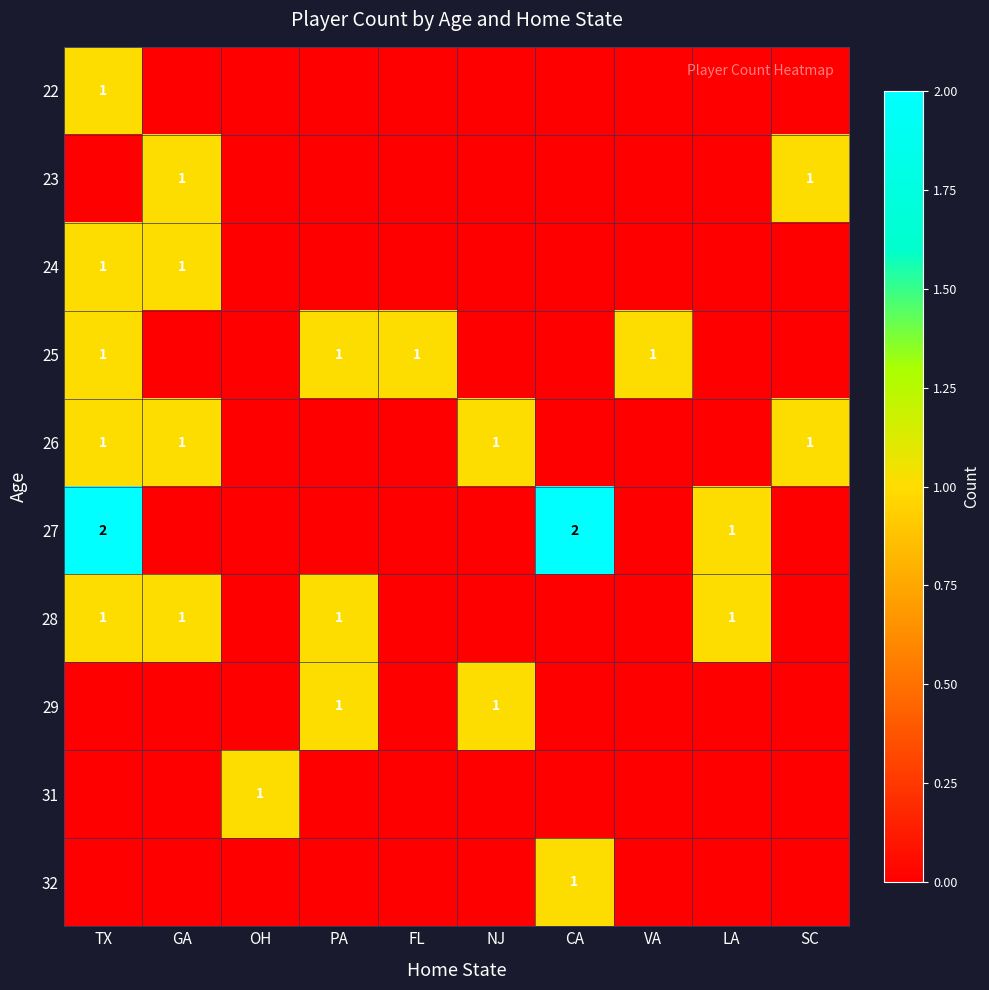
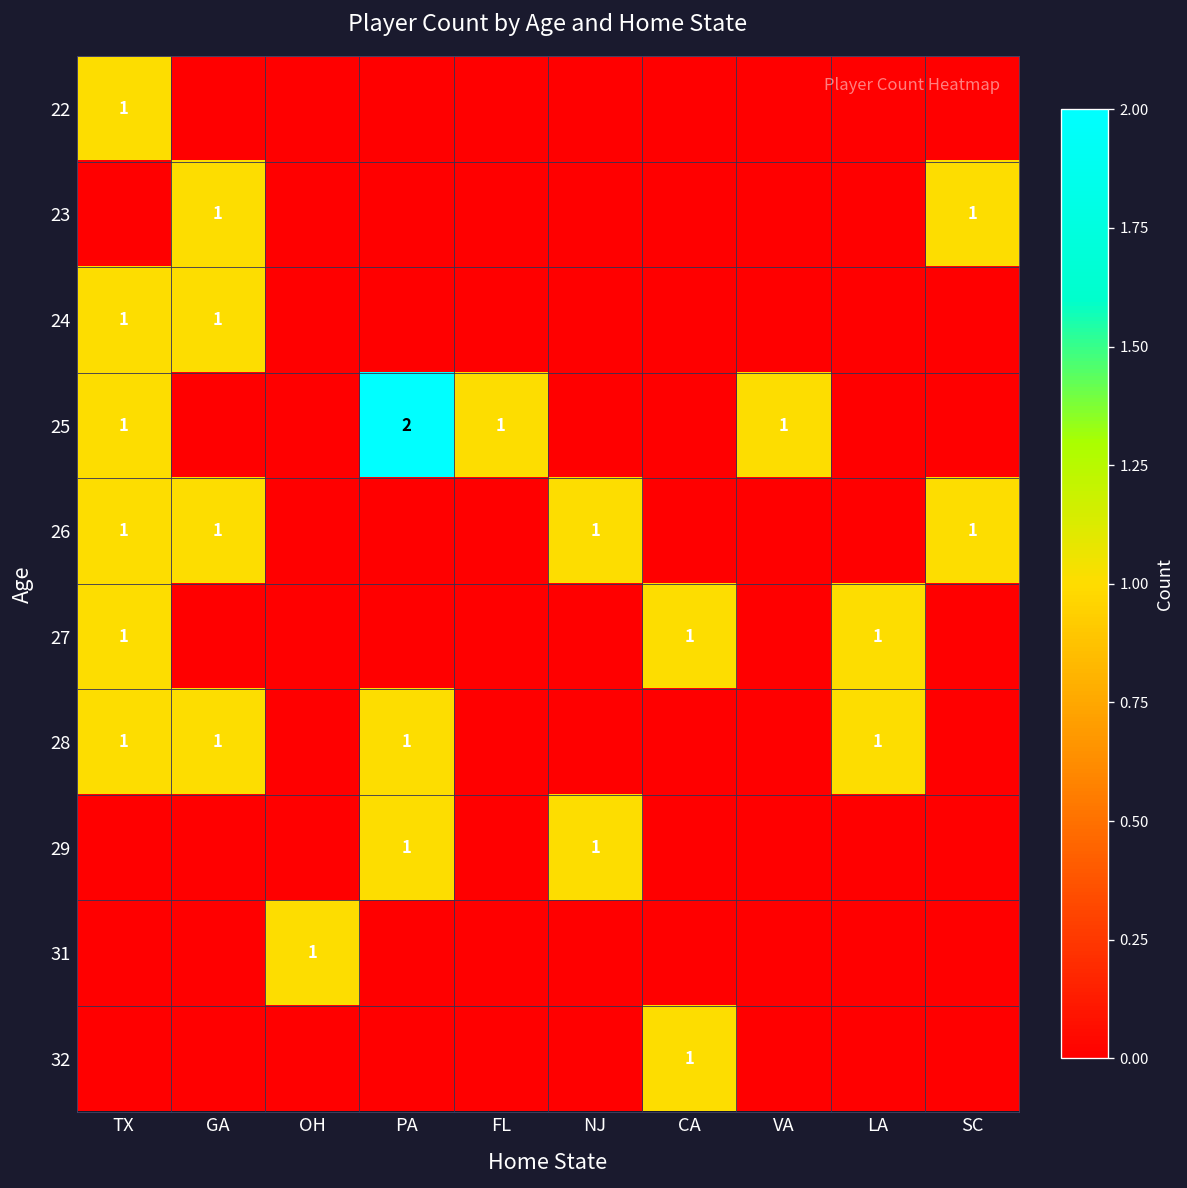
25, PA: 1 -> 2
27, TX: 2 -> 1
27, CA: 2 -> 1
